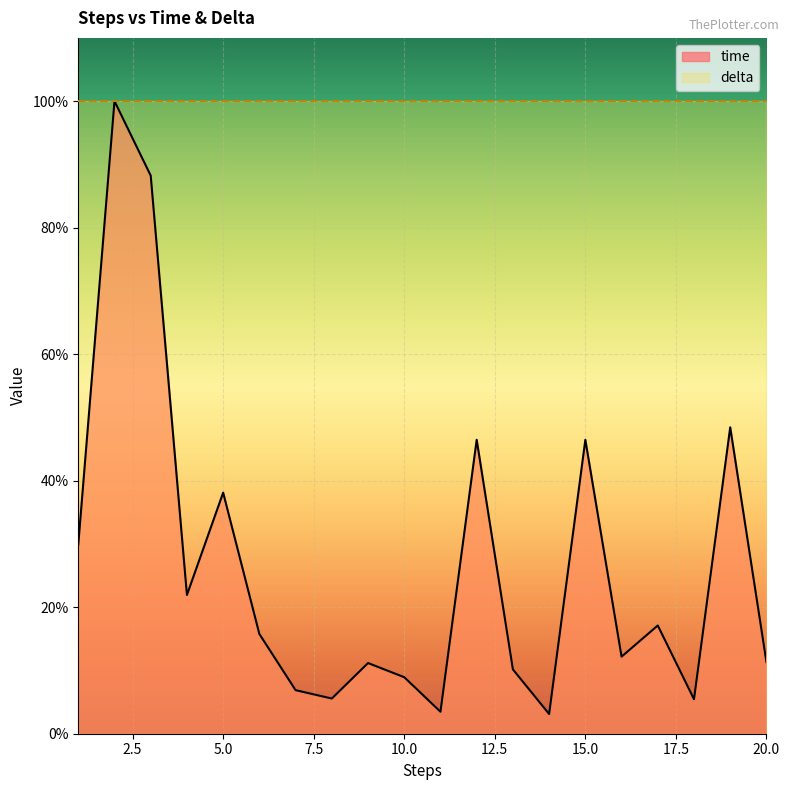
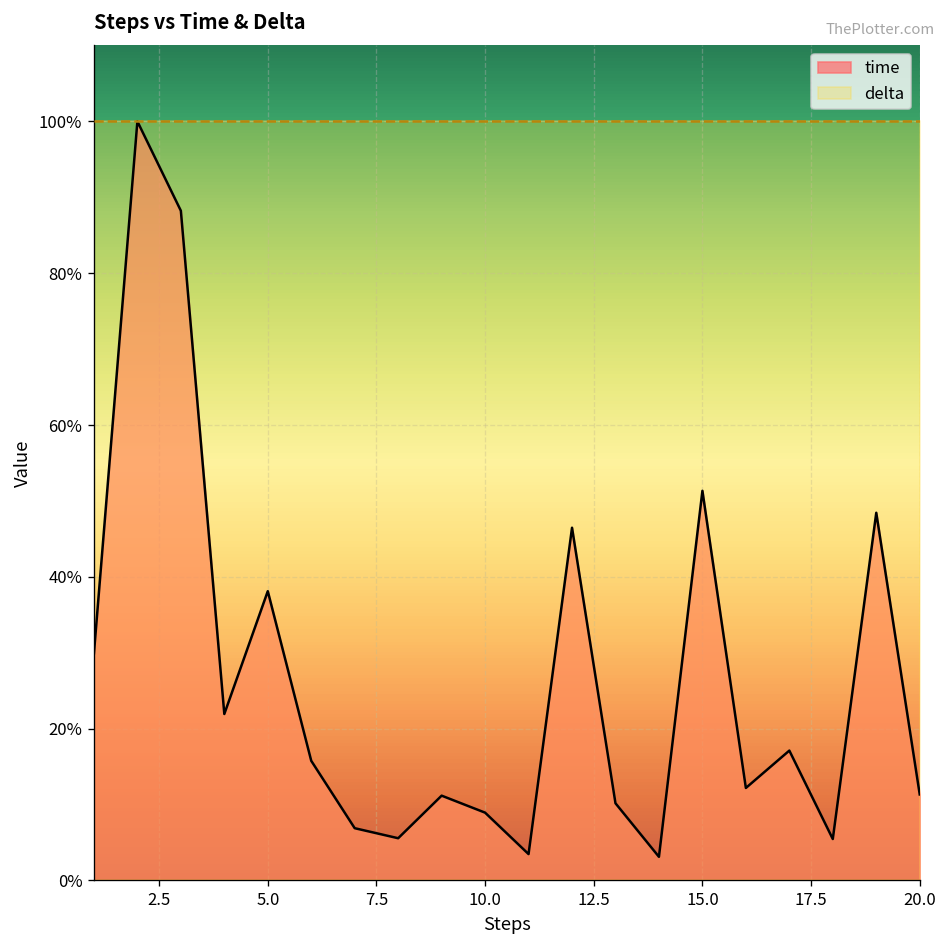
time, 15.0: 46% -> 51%
